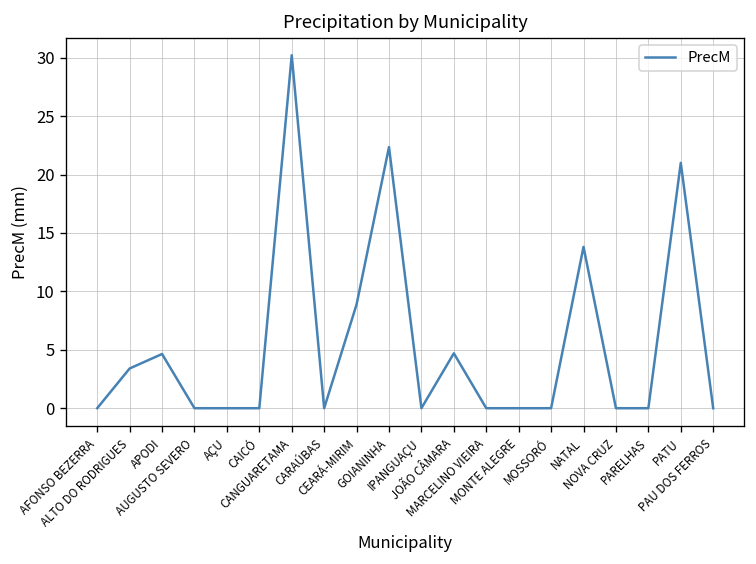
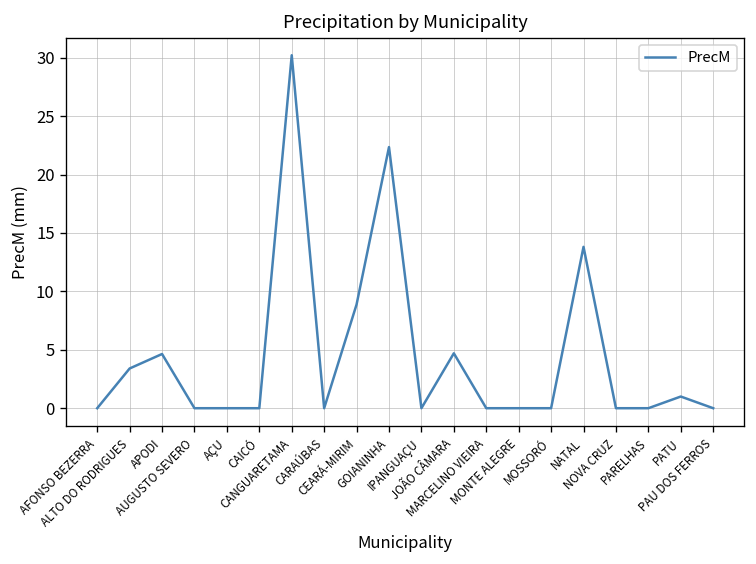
PATU: 21 -> 1
